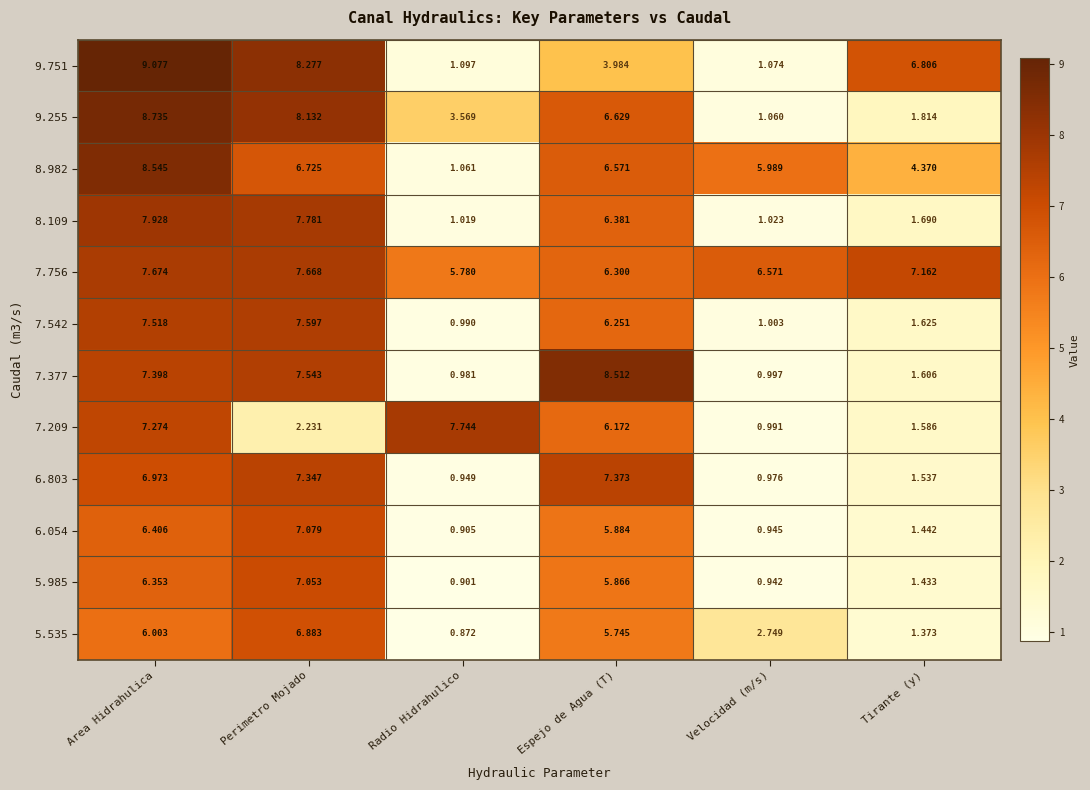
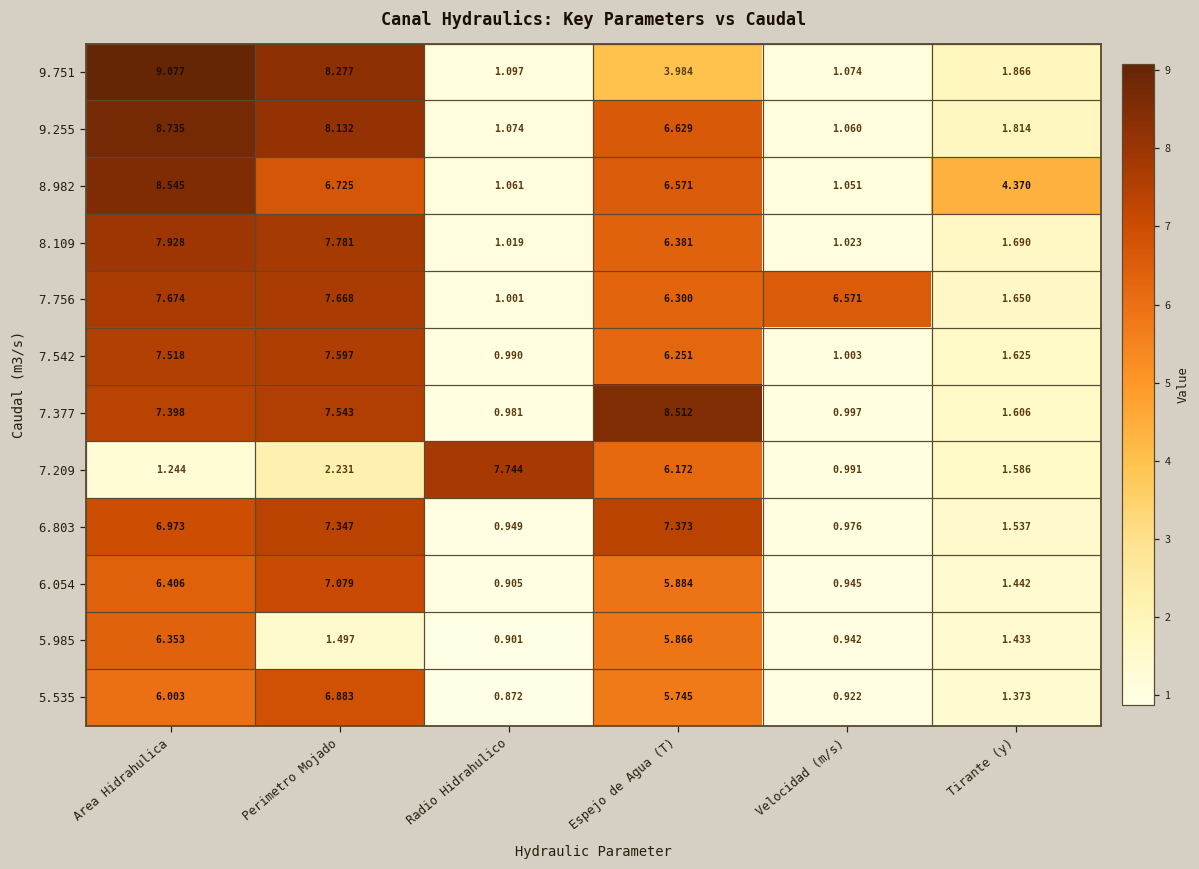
9.751, Tirante (y): 6.806 -> 1.866
9.255, Radio Hidrahulico: 3.569 -> 1.074
8.982, Velocidad (m/s): 5.989 -> 1.051
7.756, Radio Hidrahulico: 5.780 -> 1.001
7.756, Tirante (y): 7.162 -> 1.650
7.209, Area Hidrahulica: 7.274 -> 1.244
5.985, Perimetro Mojado: 7.053 -> 1.497
5.535, Velocidad (m/s): 2.749 -> 0.922
